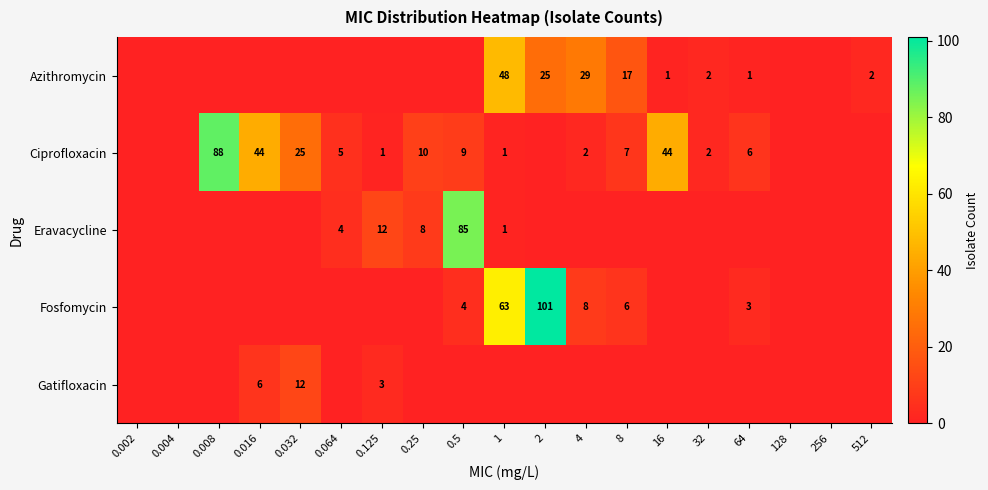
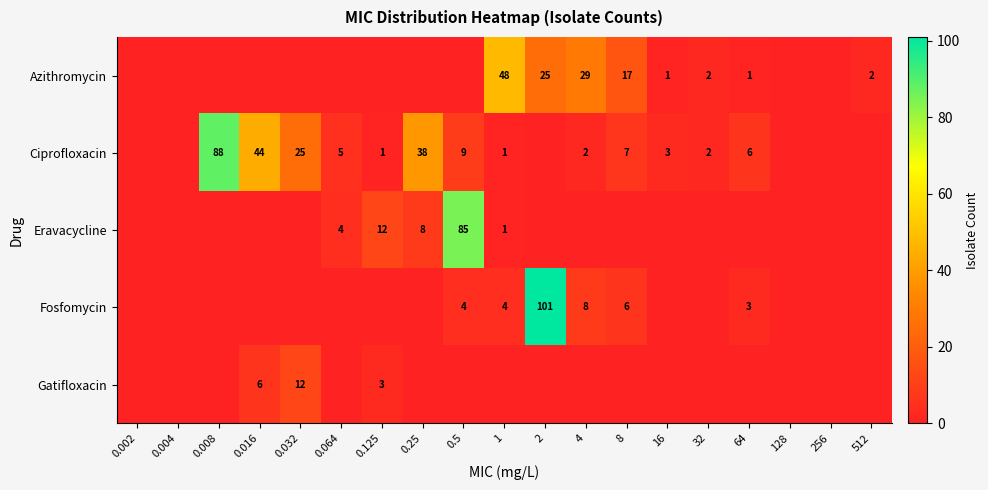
Ciprofloxacin, 0.25: 10 -> 38
Ciprofloxacin, 16: 44 -> 3
Fosfomycin, 1: 63 -> 4
